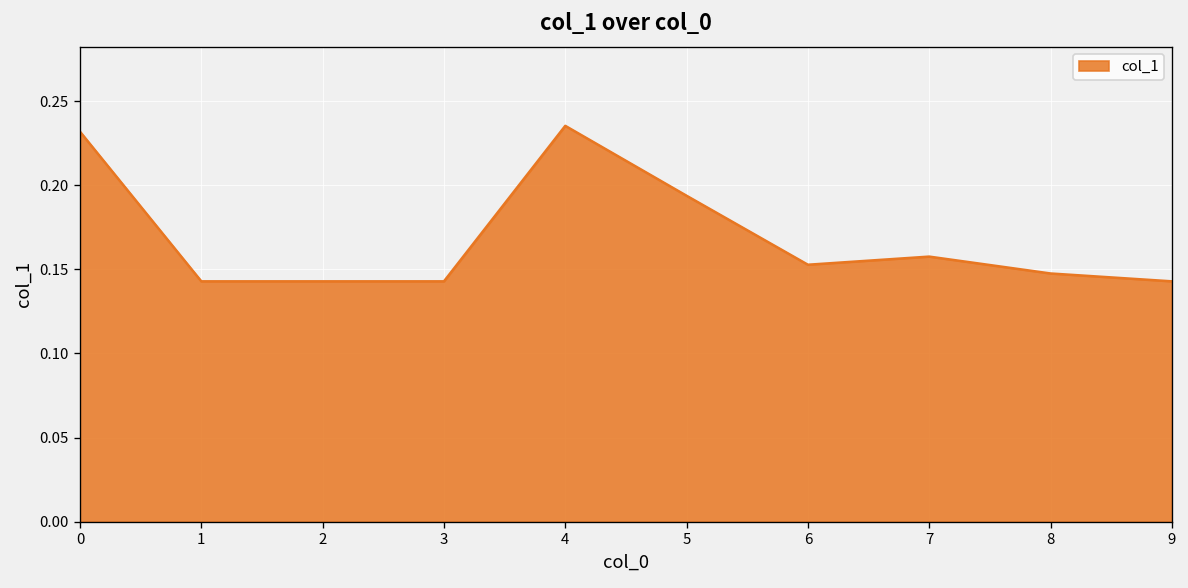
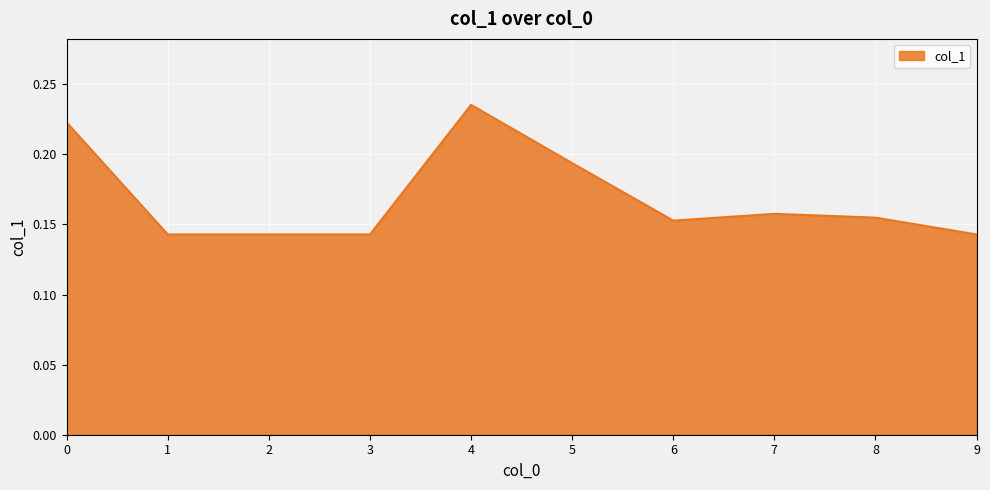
0: 0.232 -> 0.223
8: 0.148 -> 0.155
